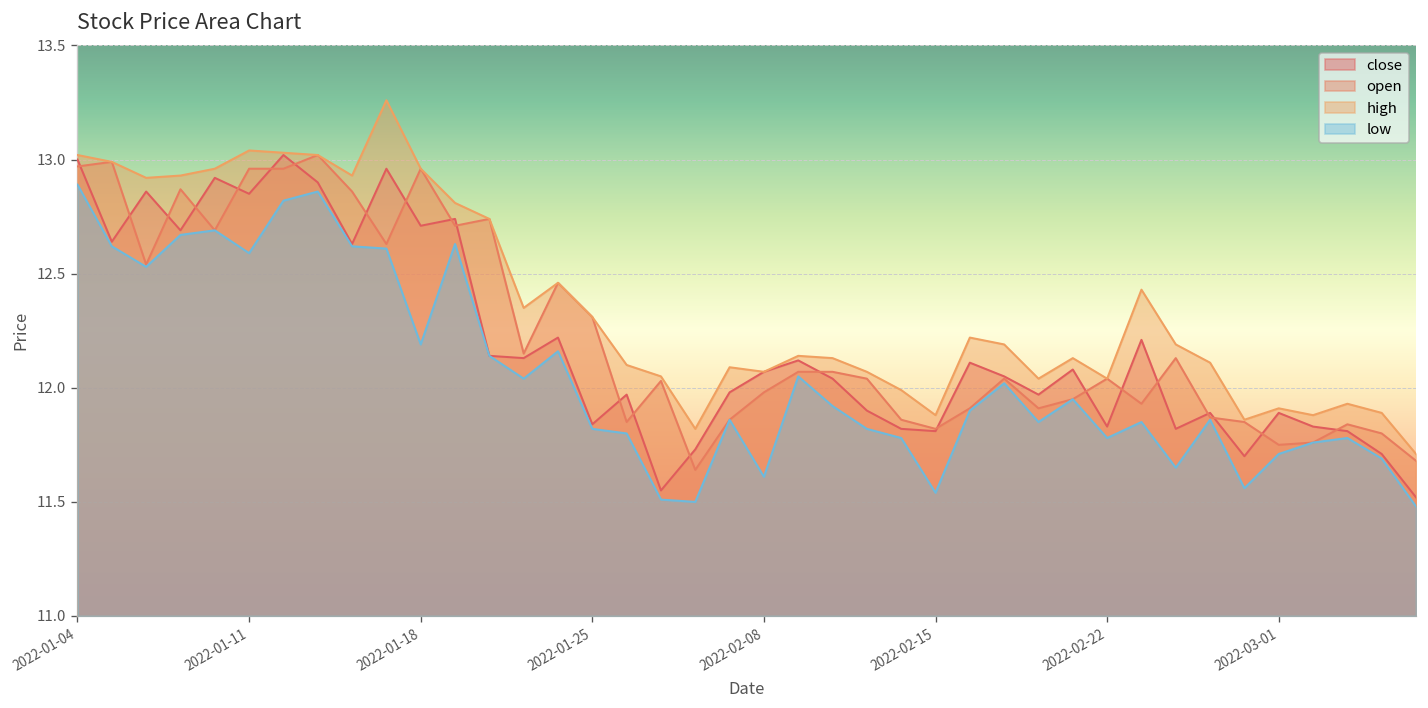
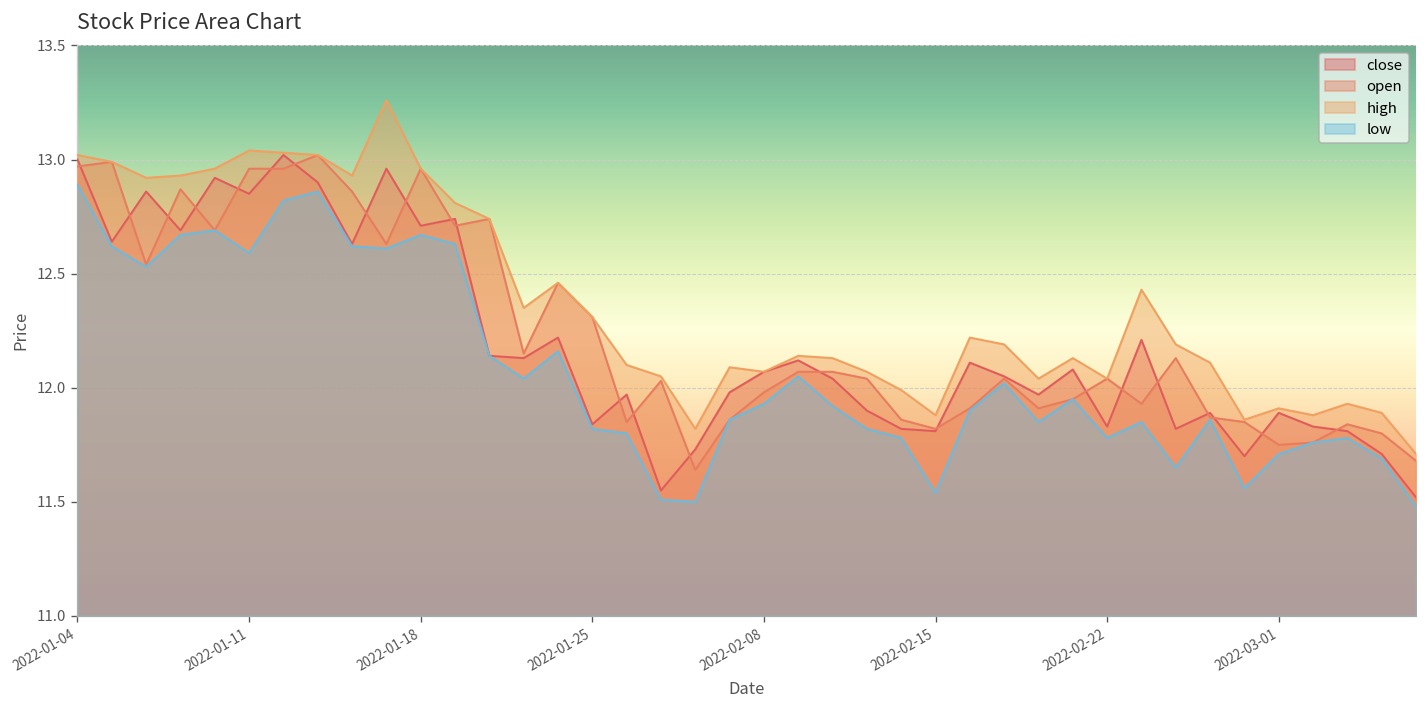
low, 2022-01-18: 12.19 -> 12.67
low, 2022-02-08: 11.61 -> 11.93
